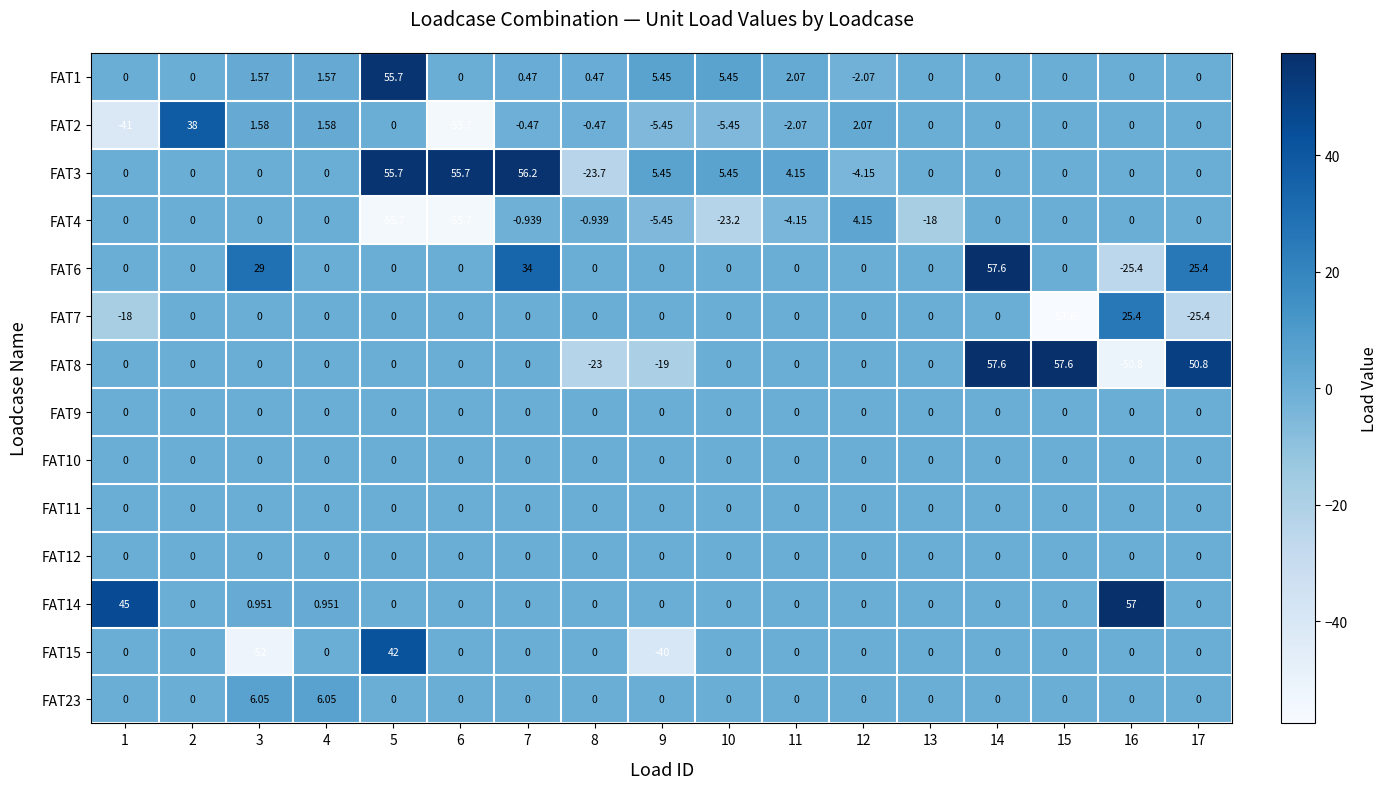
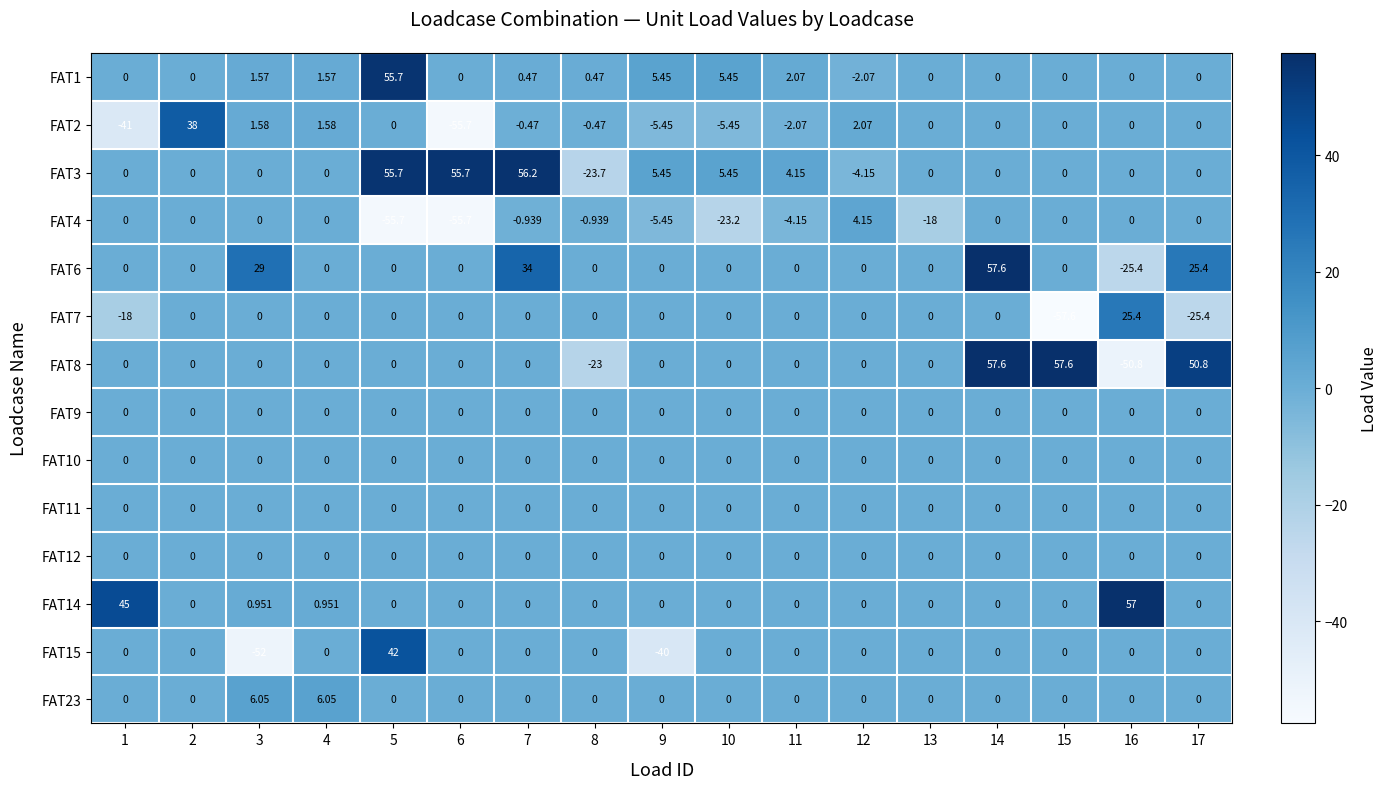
FAT8, 9: -19 -> 0
